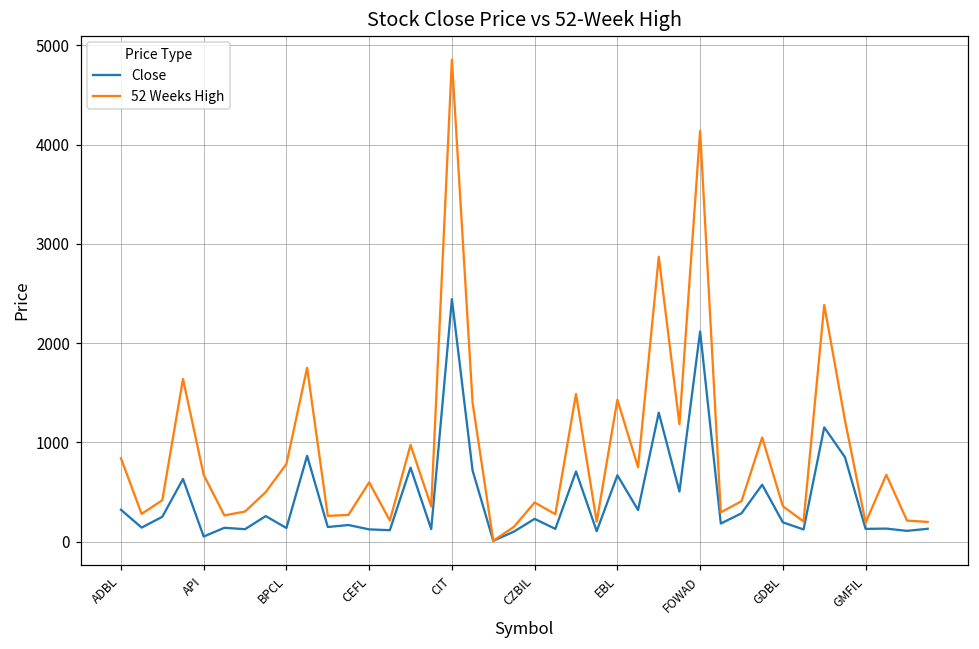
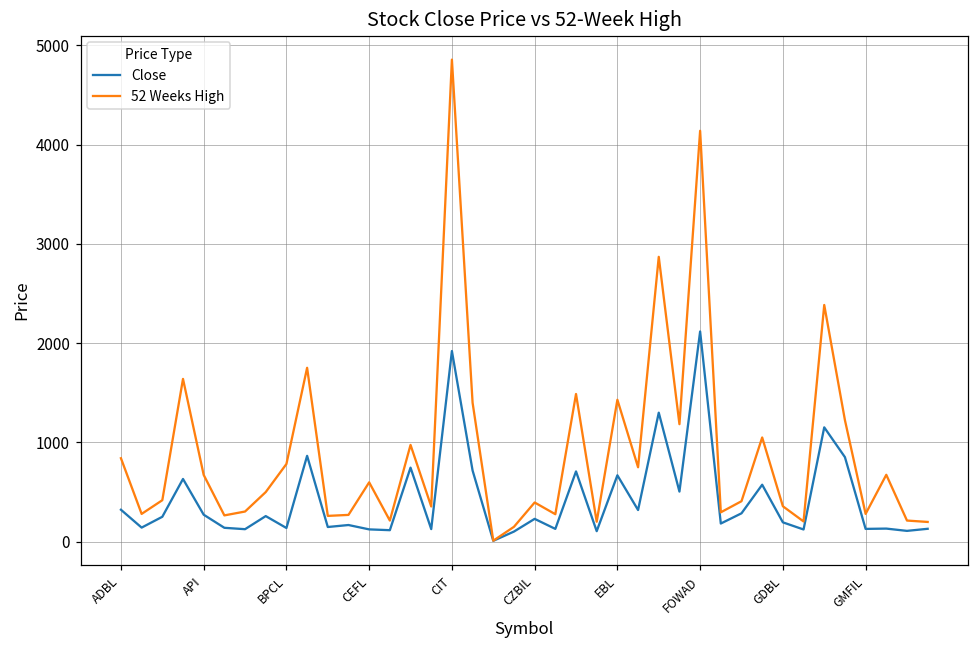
Close, API: 100 -> 300
Close, CIT: 2400 -> 1900
52 Weeks High, GMFIL: 200 -> 300
